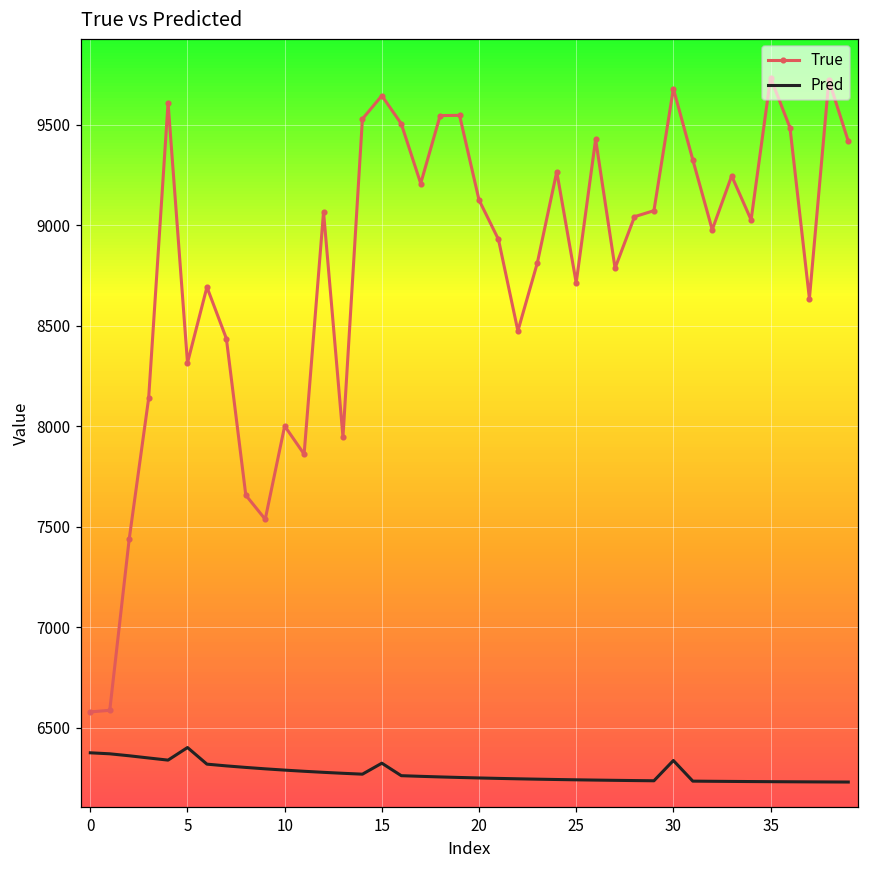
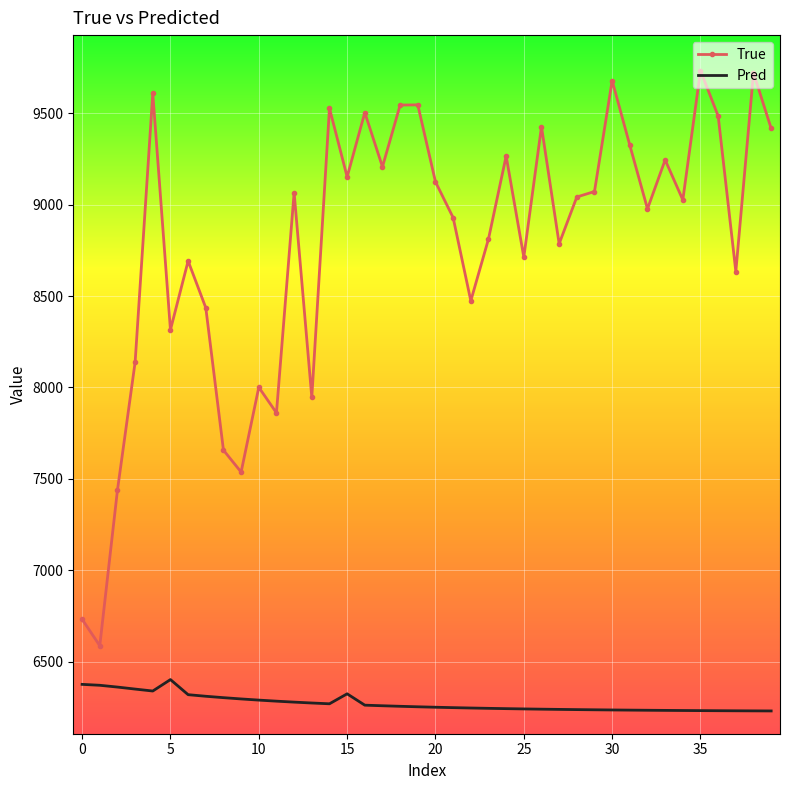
True, 0: 6580 -> 6730
True, 15: 9640 -> 9150
Pred, 30: 6340 -> 6240
